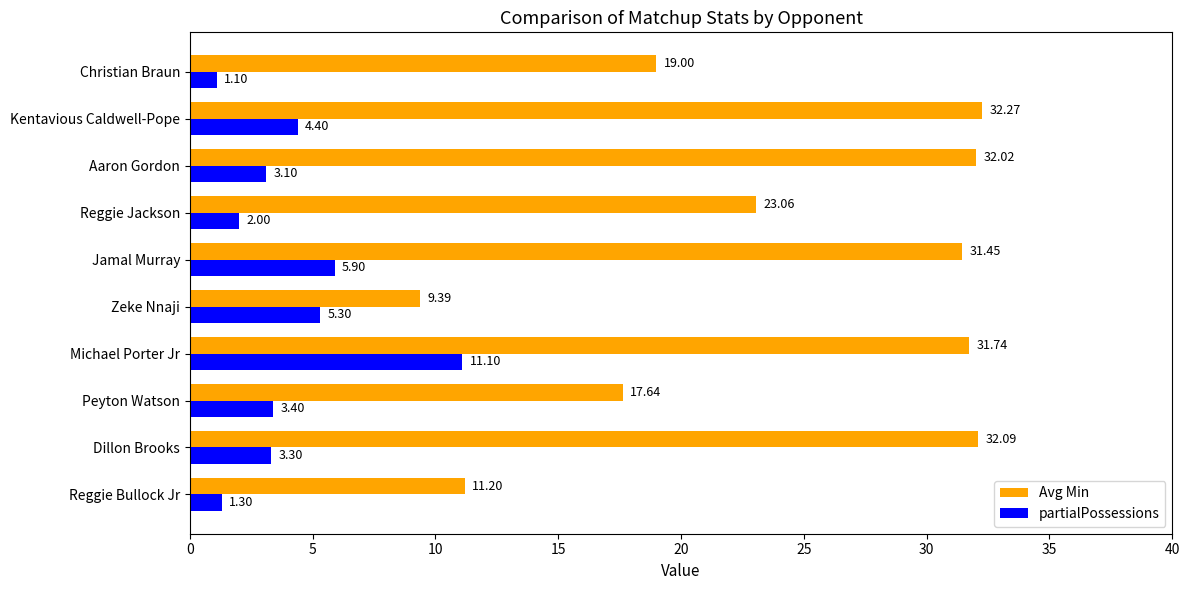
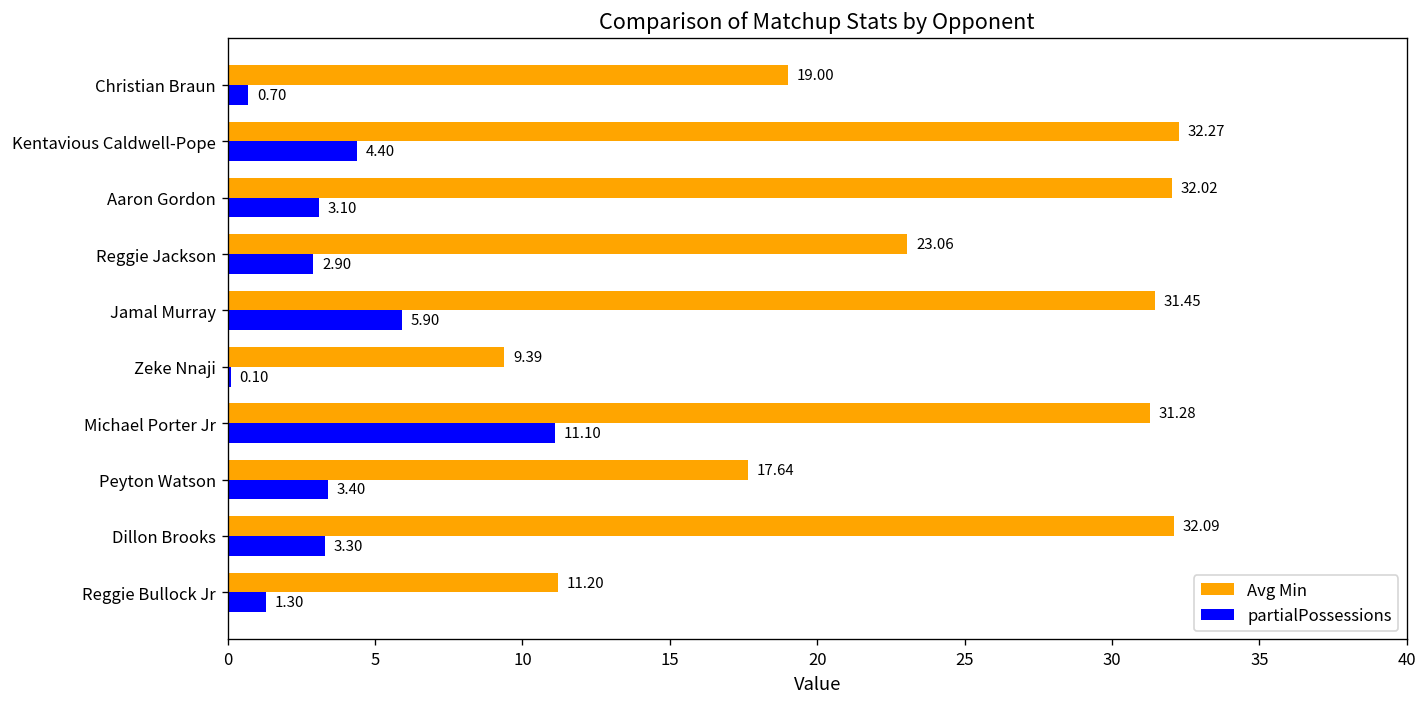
partialPossessions, Christian Braun: 1.10 -> 0.70
partialPossessions, Reggie Jackson: 2.00 -> 2.90
partialPossessions, Zeke Nnaji: 5.30 -> 0.10
Avg Min, Michael Porter Jr: 31.74 -> 31.28
